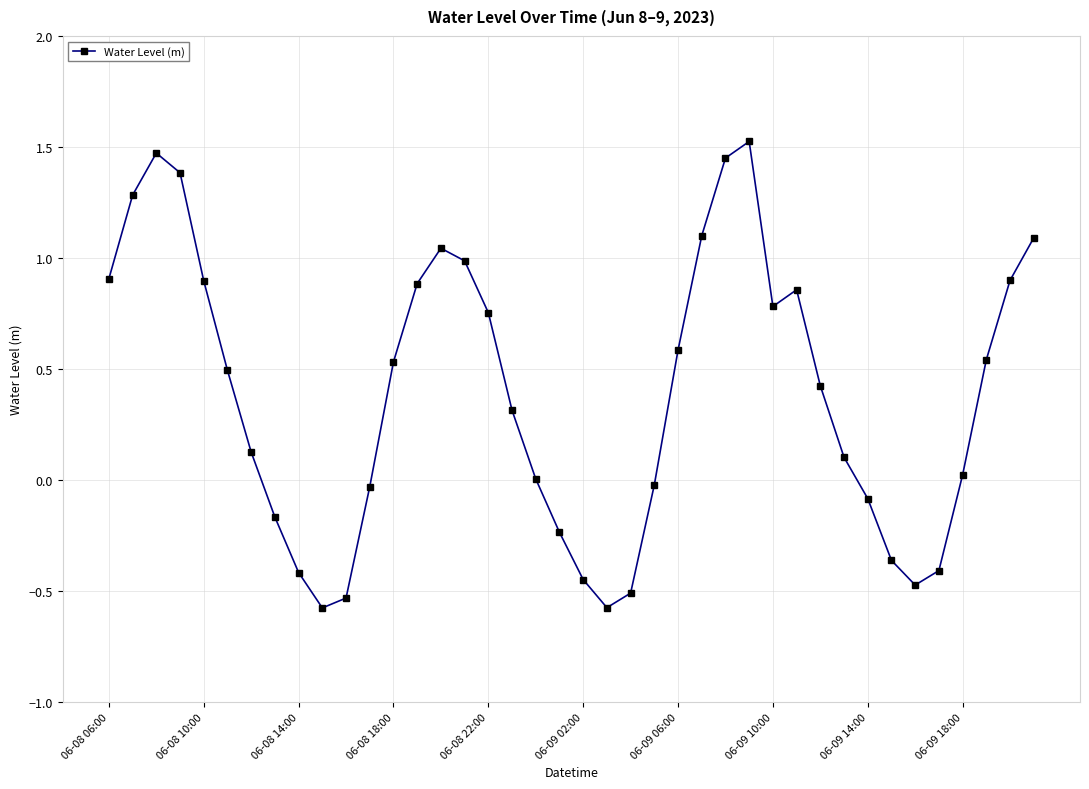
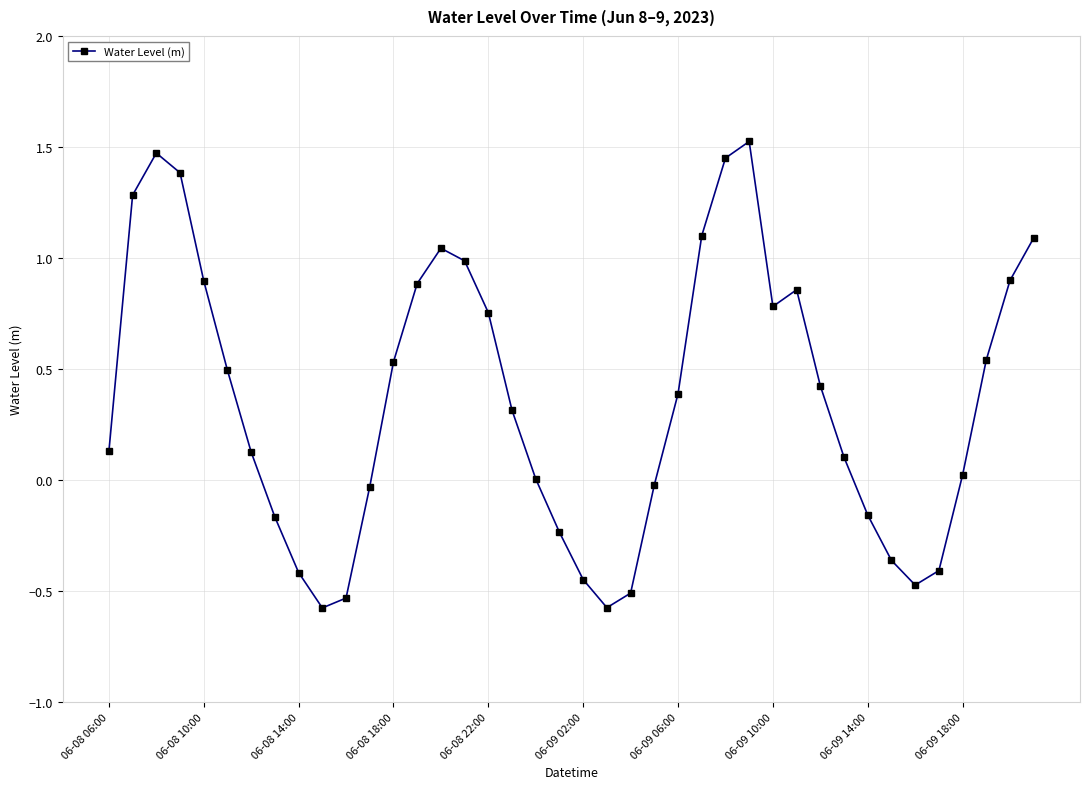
06-08 06:00: 0.91 -> 0.13
06-09 06:00: 0.59 -> 0.39
06-09 14:00: -0.08 -> -0.16
